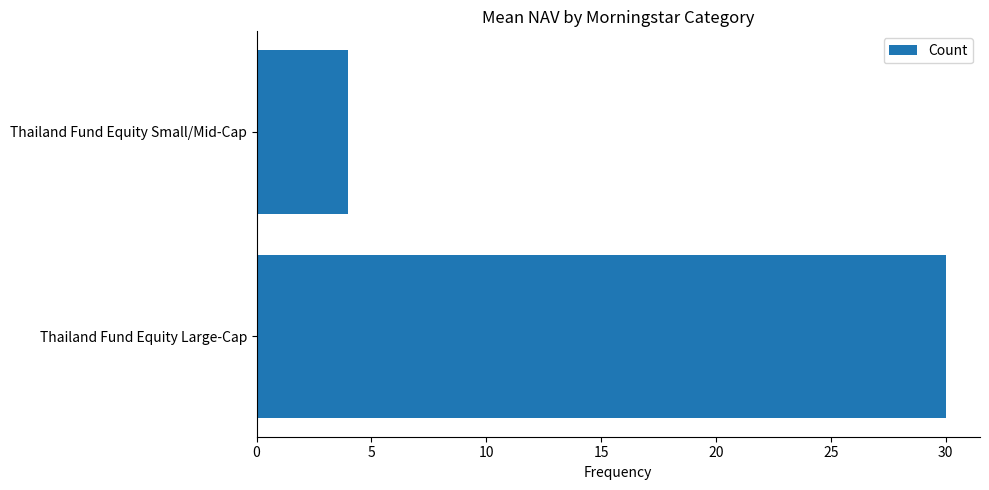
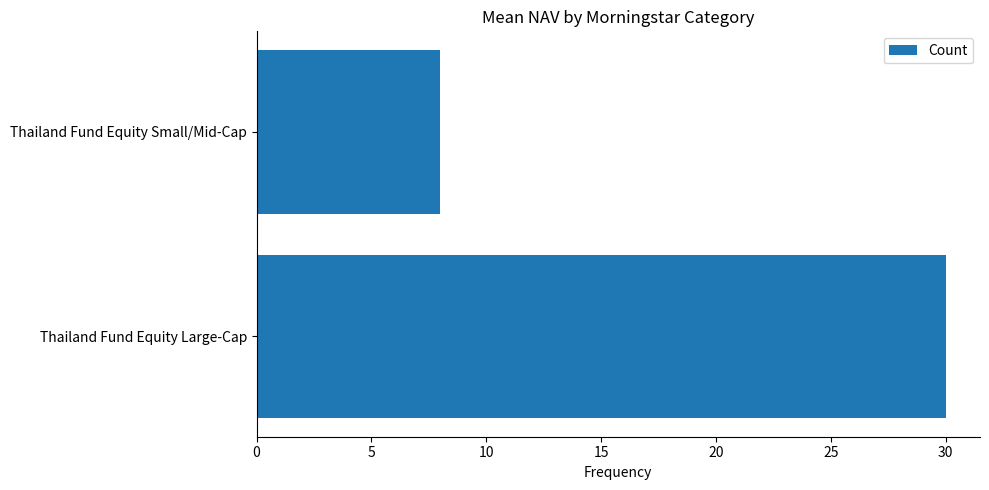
Thailand Fund Equity Small/Mid-Cap: 4 -> 8
